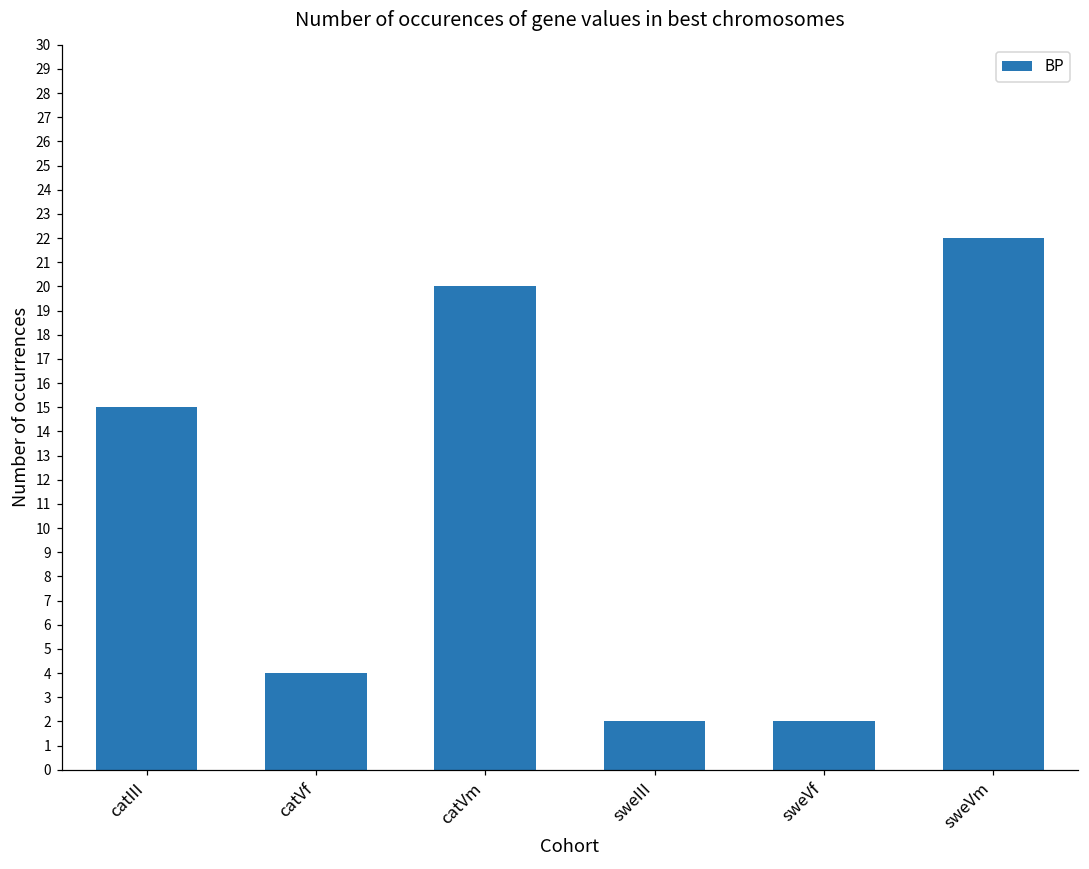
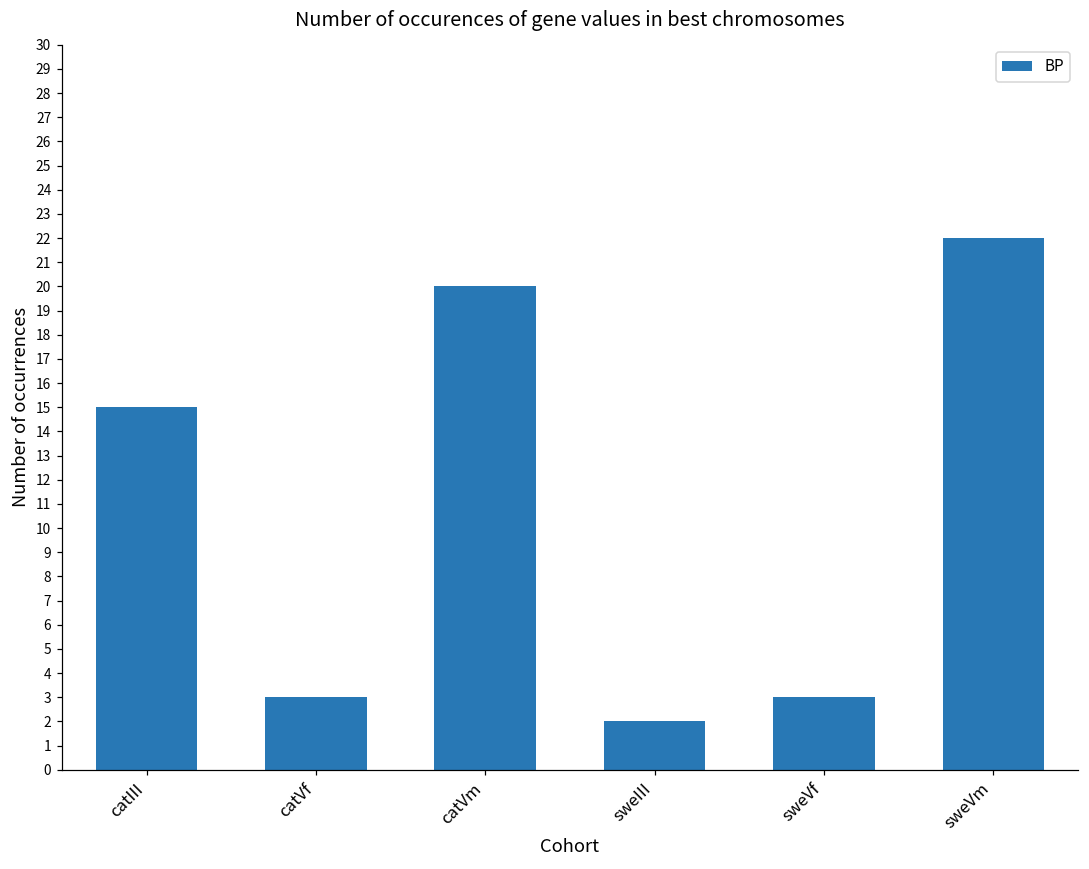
catVf: 4 -> 3
sweVf: 2 -> 3
